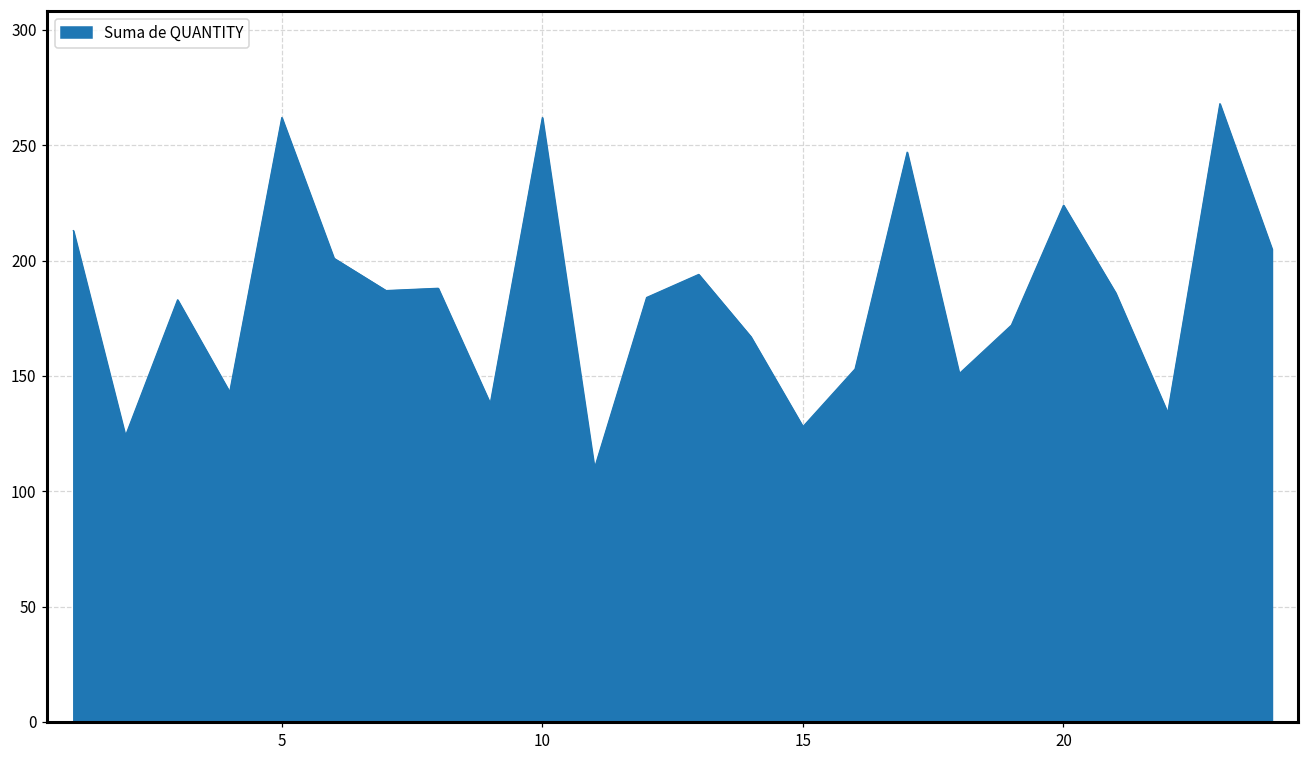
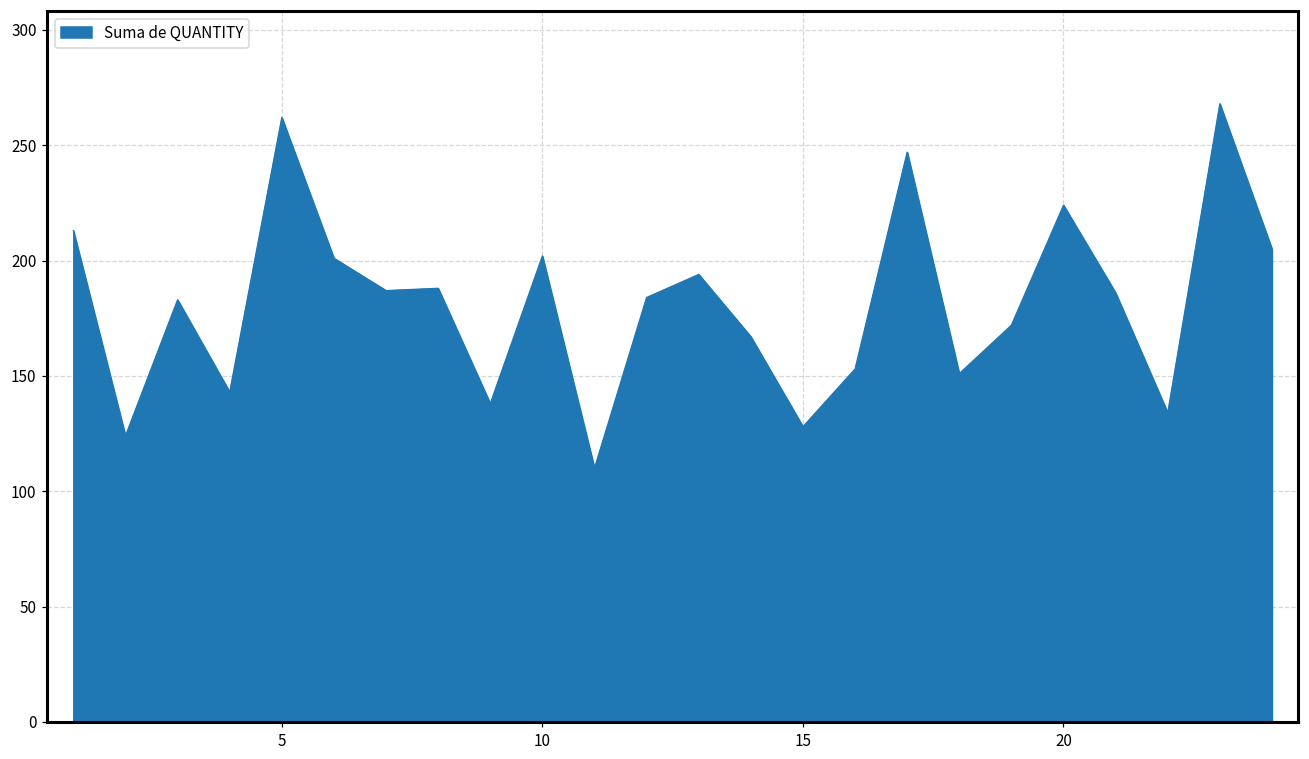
10: 262 -> 202
